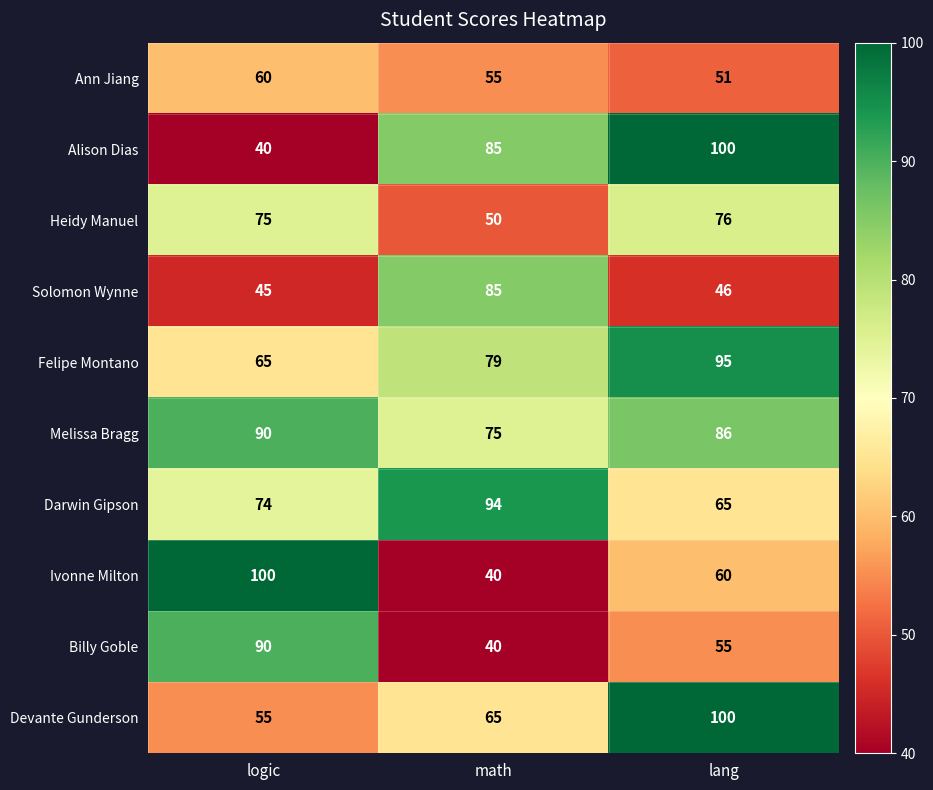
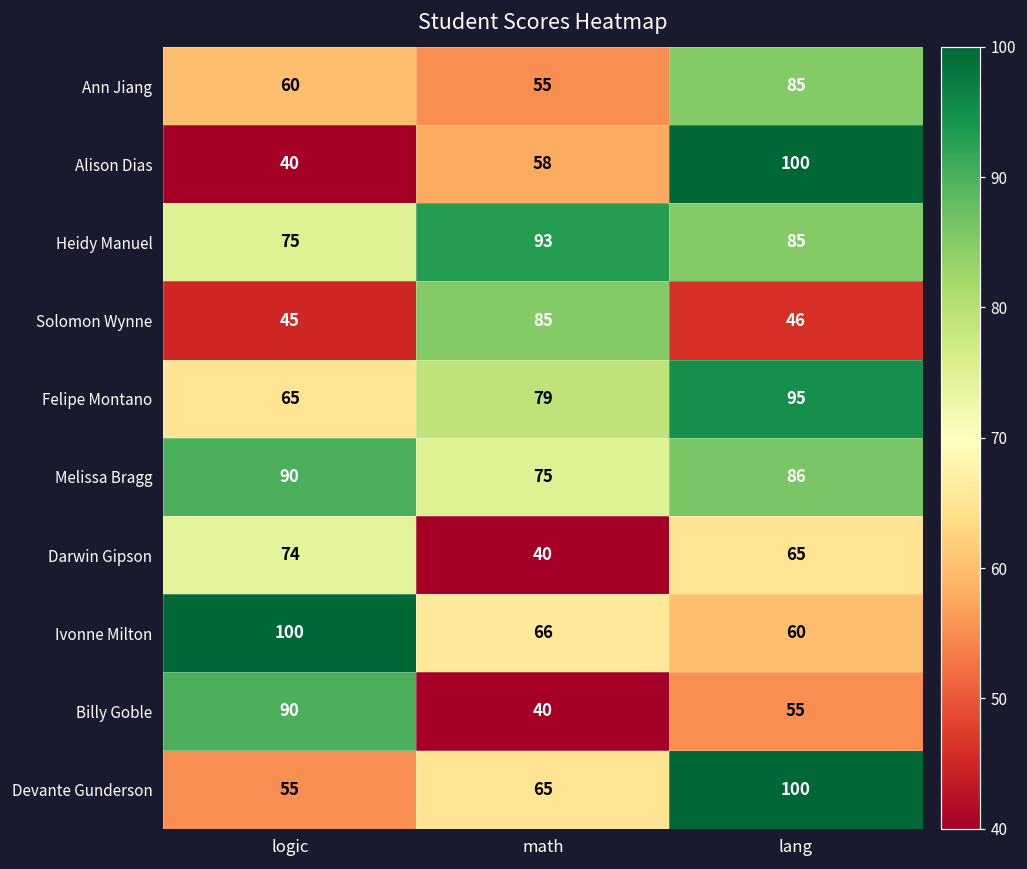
Ann Jiang, lang: 51 -> 85
Alison Dias, math: 85 -> 58
Heidy Manuel, math: 50 -> 93
Heidy Manuel, lang: 76 -> 85
Darwin Gipson, math: 94 -> 40
Ivonne Milton, math: 40 -> 66
